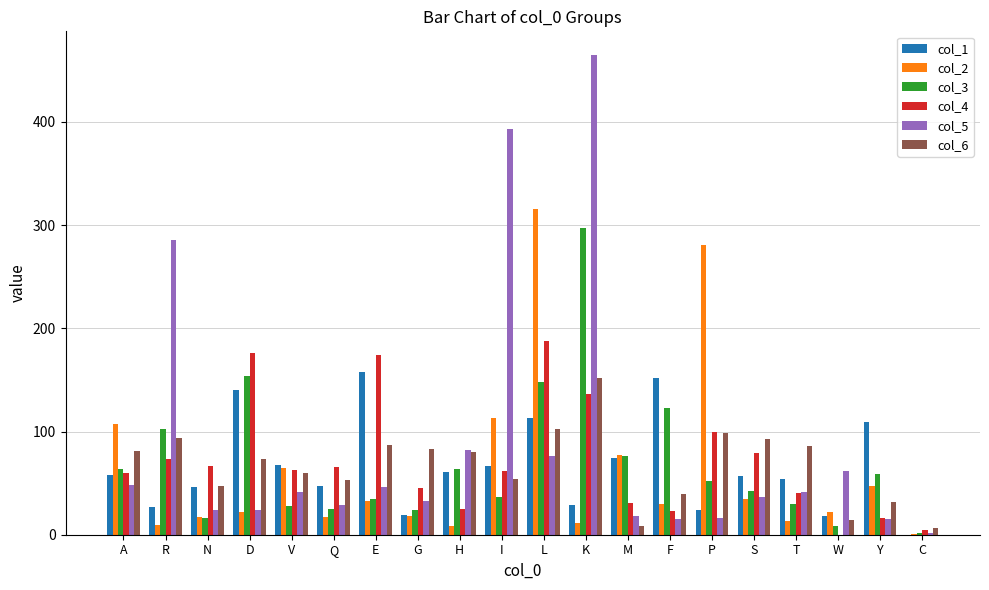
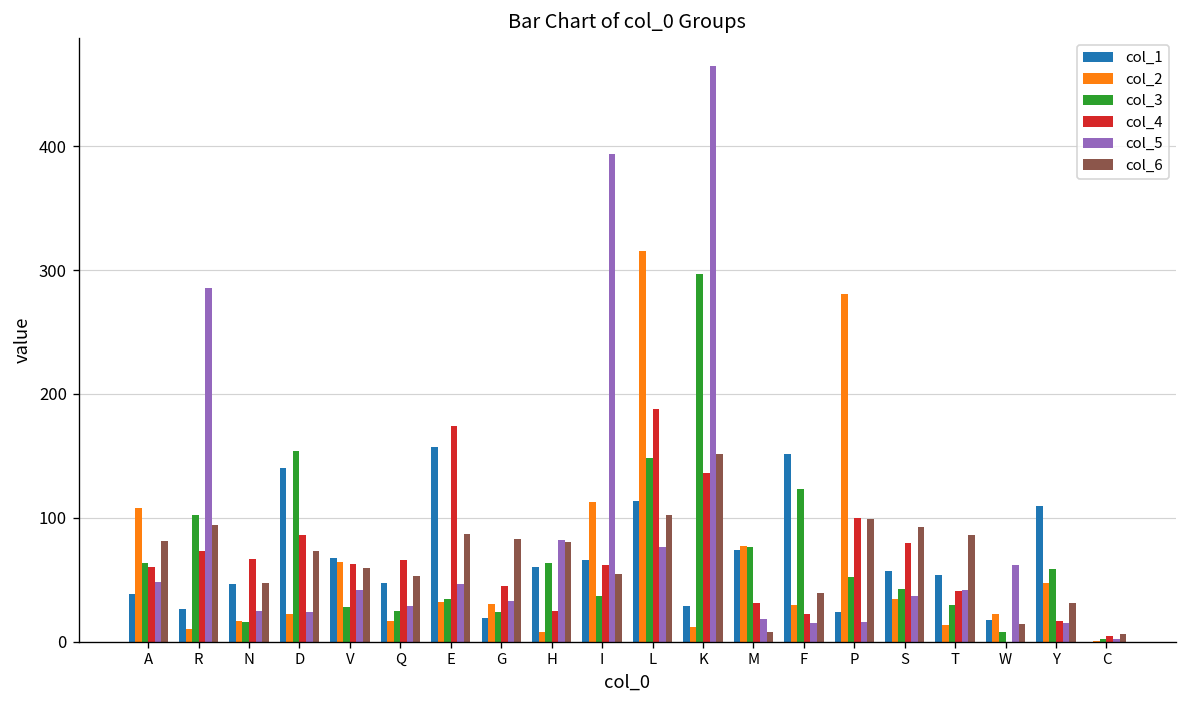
col_1, A: 57 -> 38
col_4, D: 177 -> 86
col_2, G: 18 -> 30
